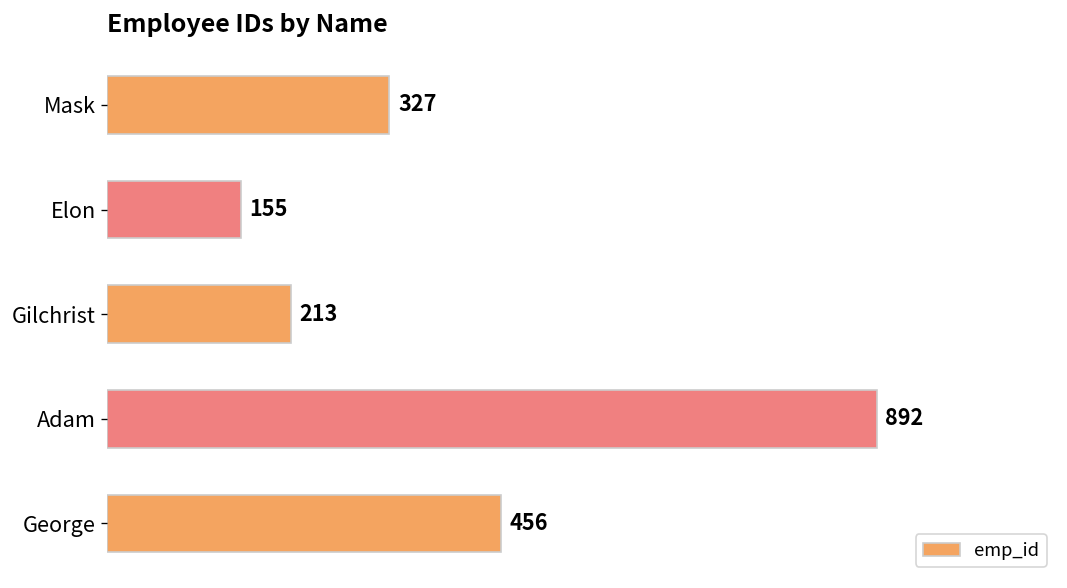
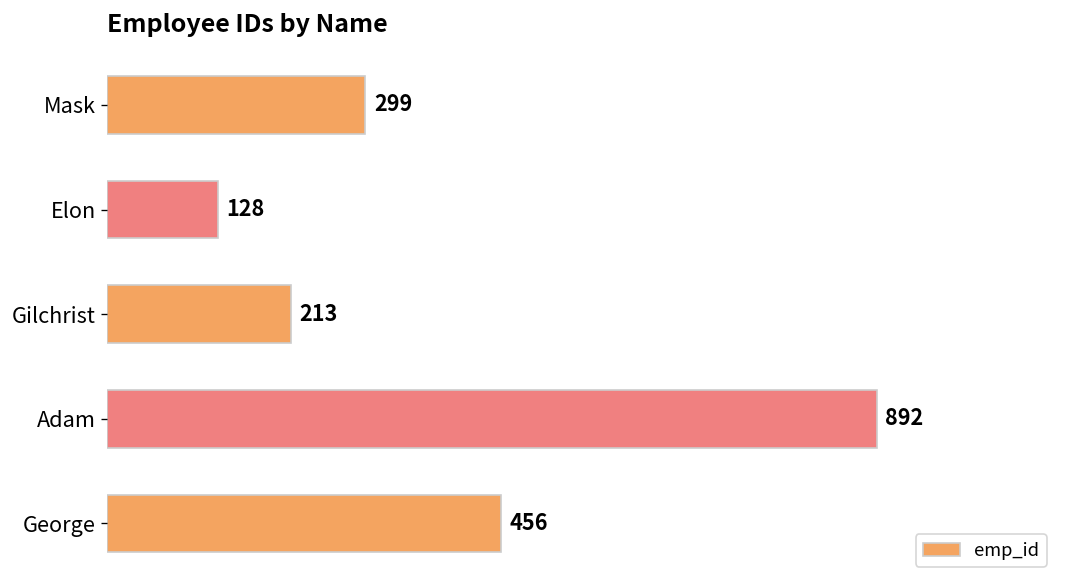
Mask: 327 -> 299
Elon: 155 -> 128
